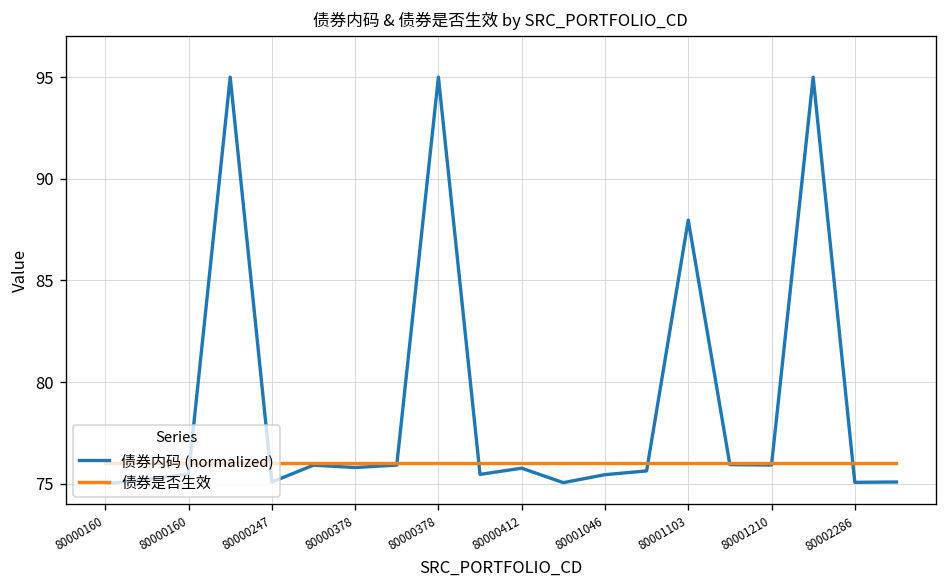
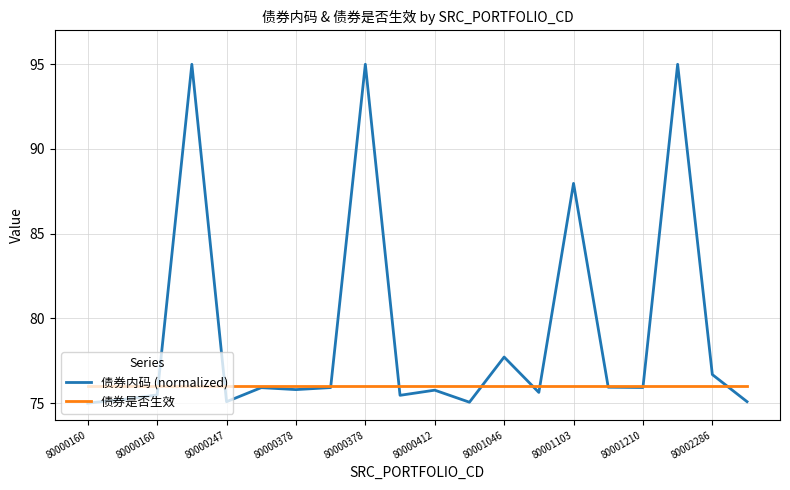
债券内码 (normalized), 80001046: 75.4 -> 77.7
债券内码 (normalized), 80002286: 75.1 -> 76.7
